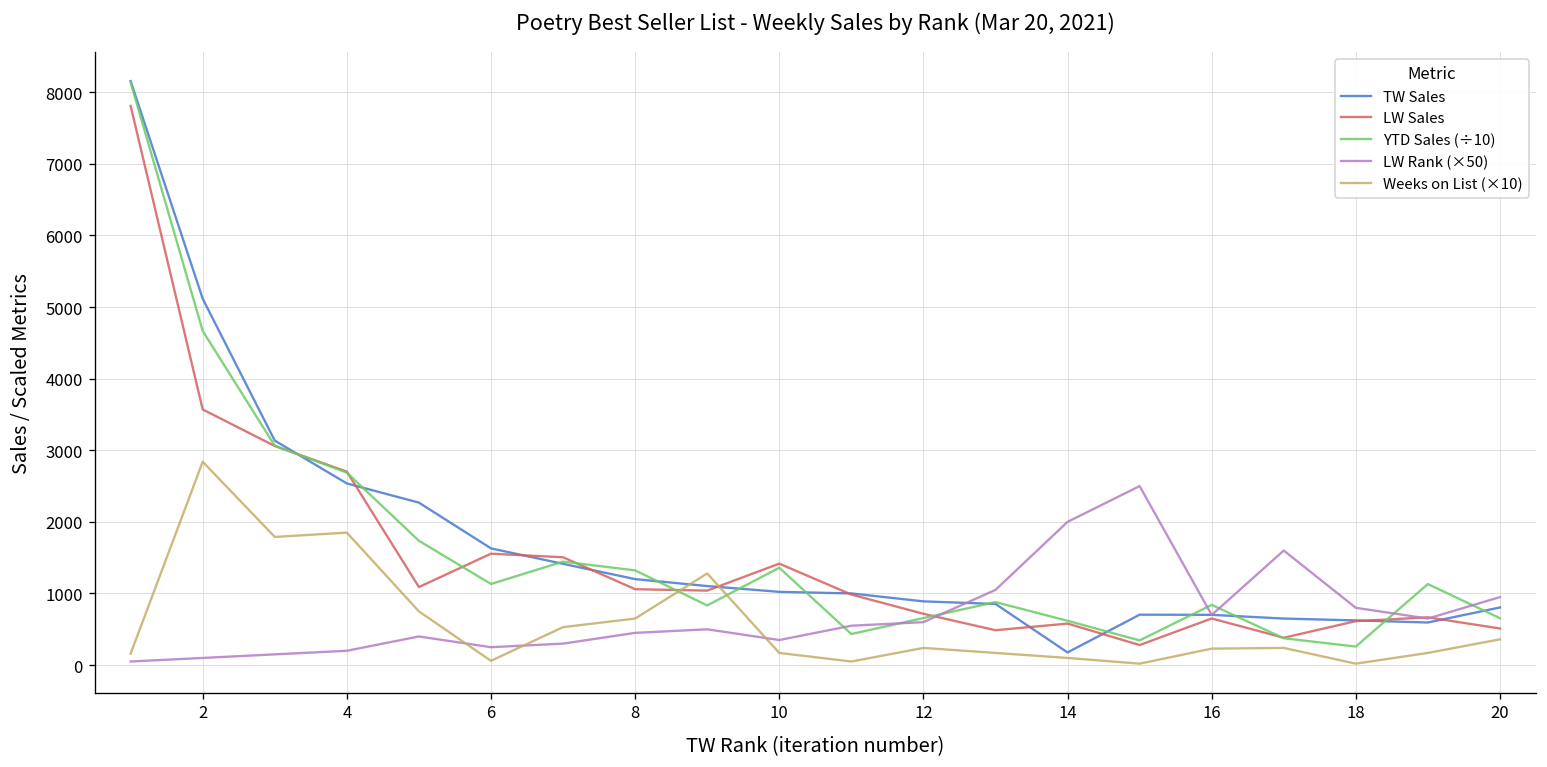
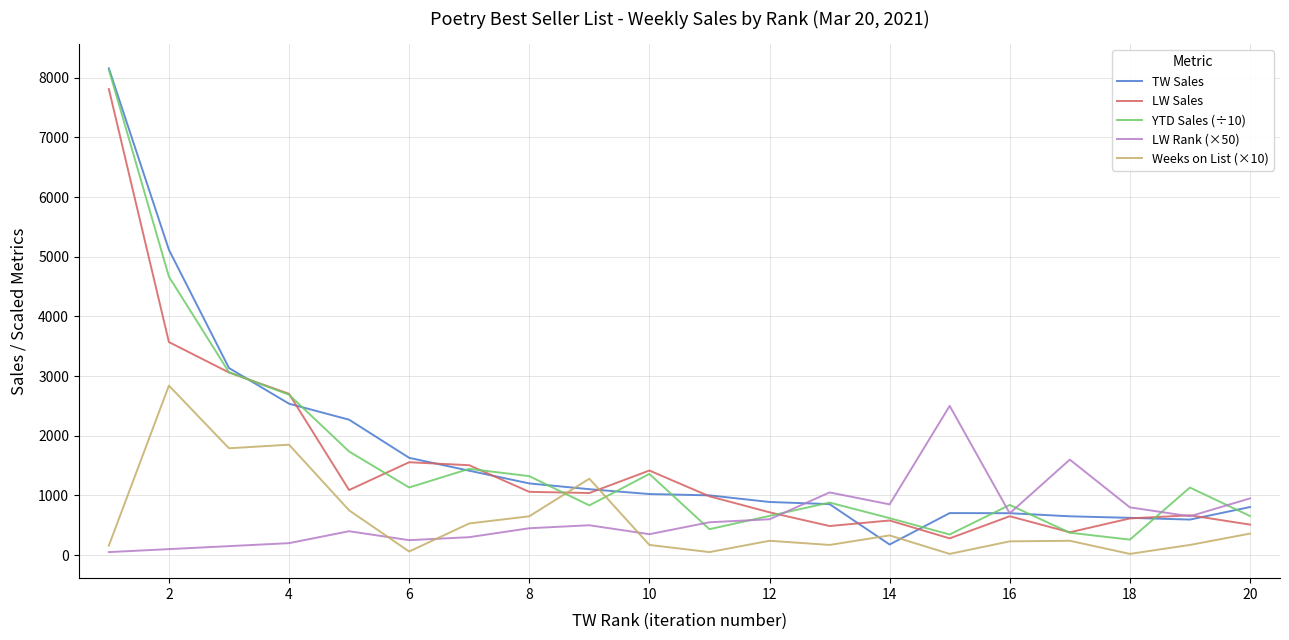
LW Rank (×50), 14: 2000 -> 900
Weeks on List (×10), 14: 100 -> 300
